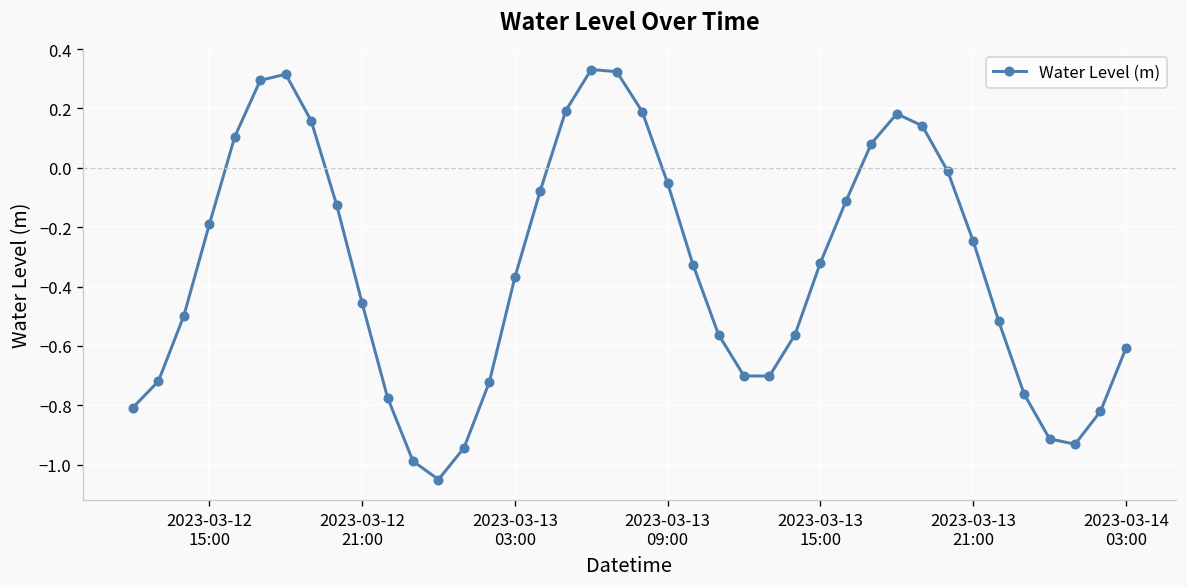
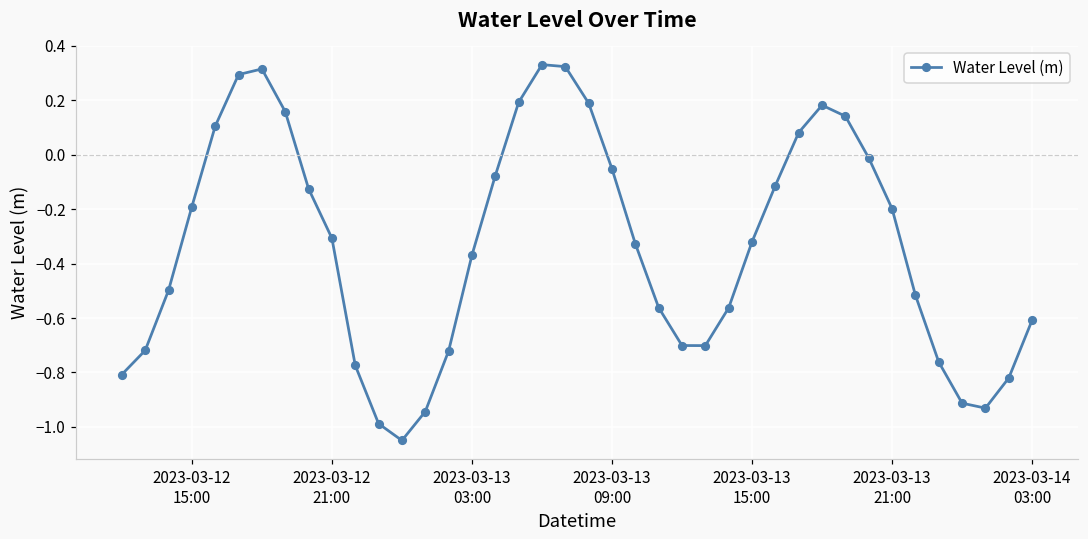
2023-03-12 21:00: -0.46 -> -0.31
2023-03-13 21:00: -0.25 -> -0.20
